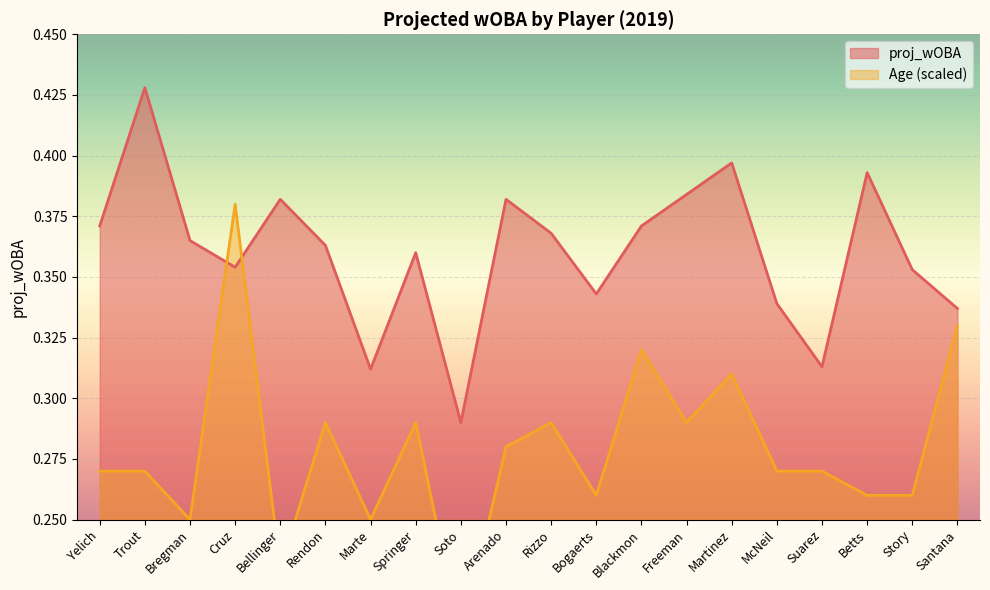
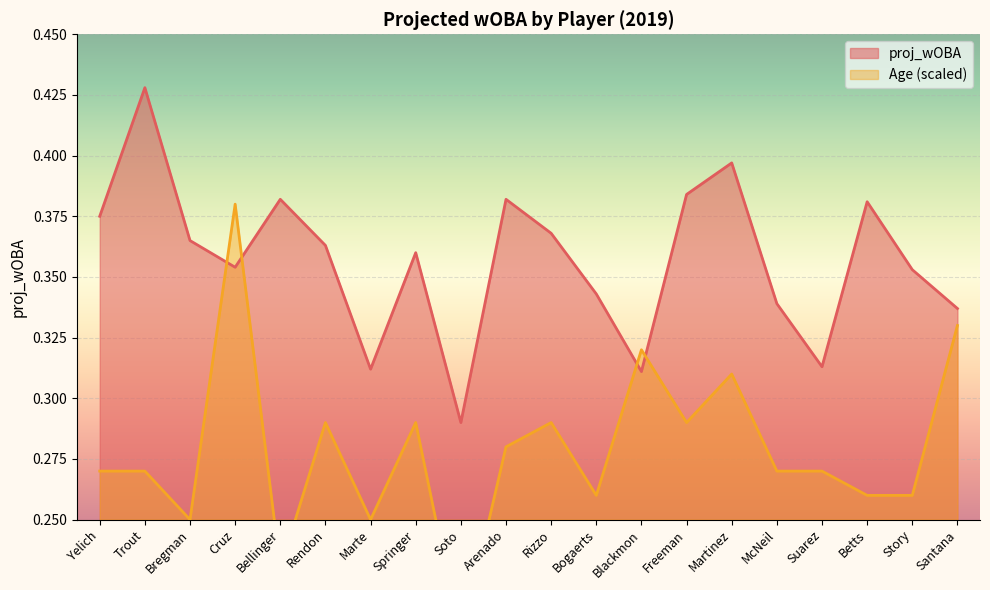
proj_wOBA, Yelich: 0.371 -> 0.375
proj_wOBA, Blackmon: 0.371 -> 0.311
proj_wOBA, Betts: 0.393 -> 0.381
